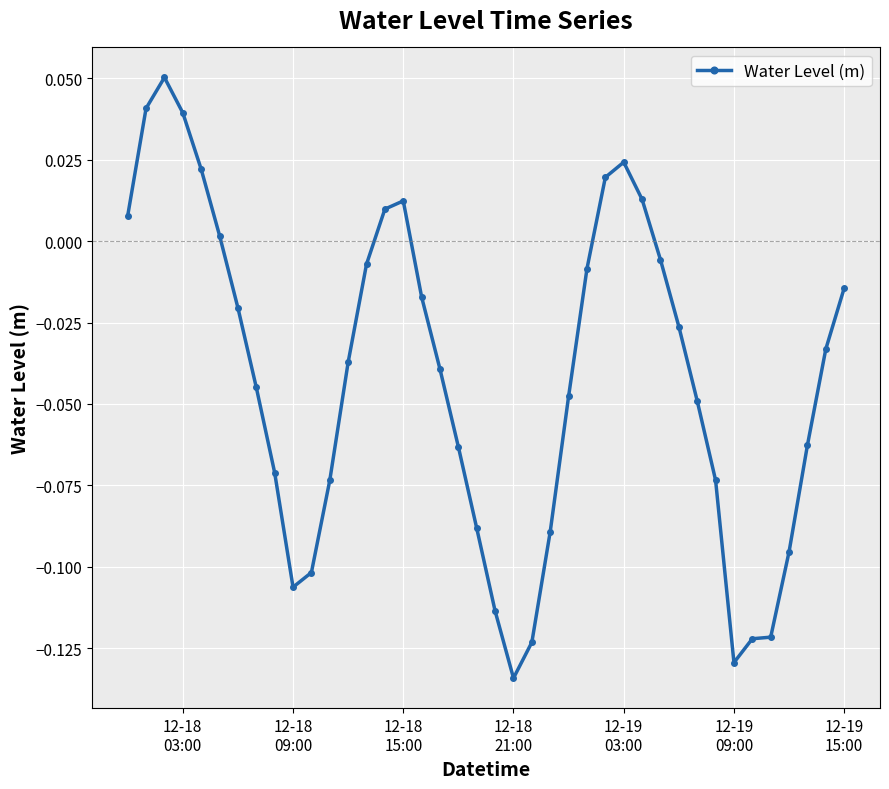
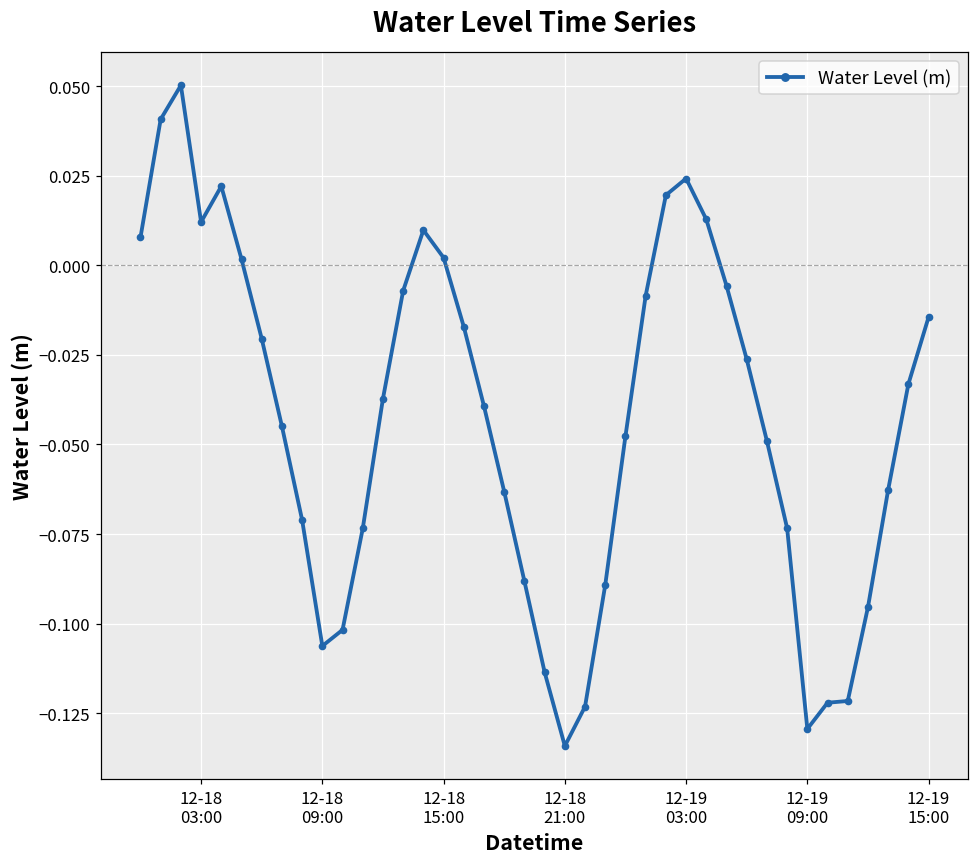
12-18 03:00: 0.039 -> 0.012
12-18 15:00: 0.012 -> 0.002
